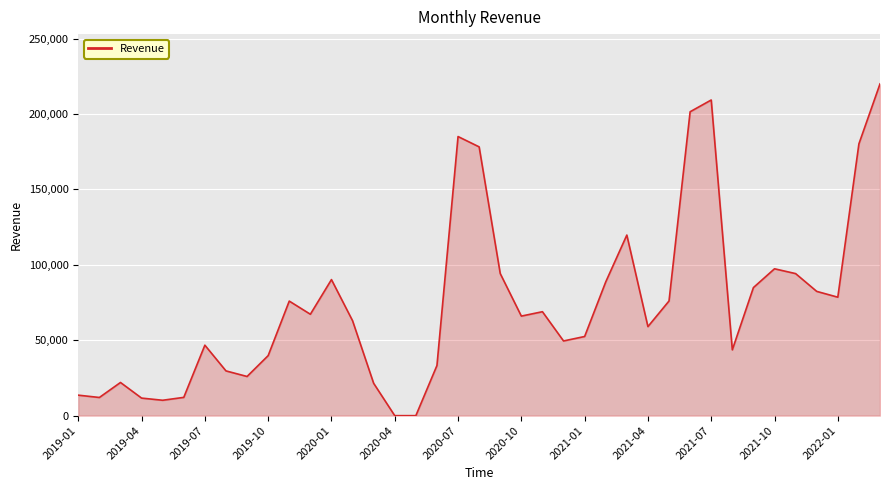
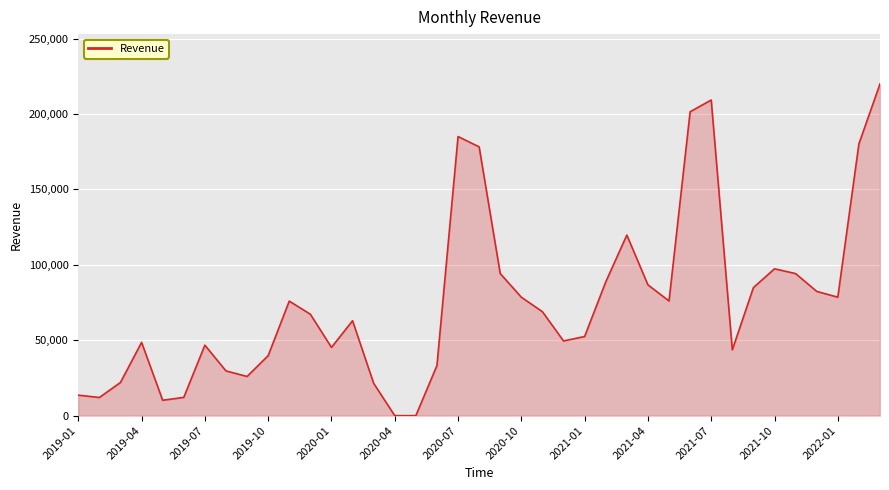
2019-04: 12,000 -> 49,000
2020-01: 90,000 -> 45,000
2020-10: 66,000 -> 79,000
2021-04: 59,000 -> 87,000
